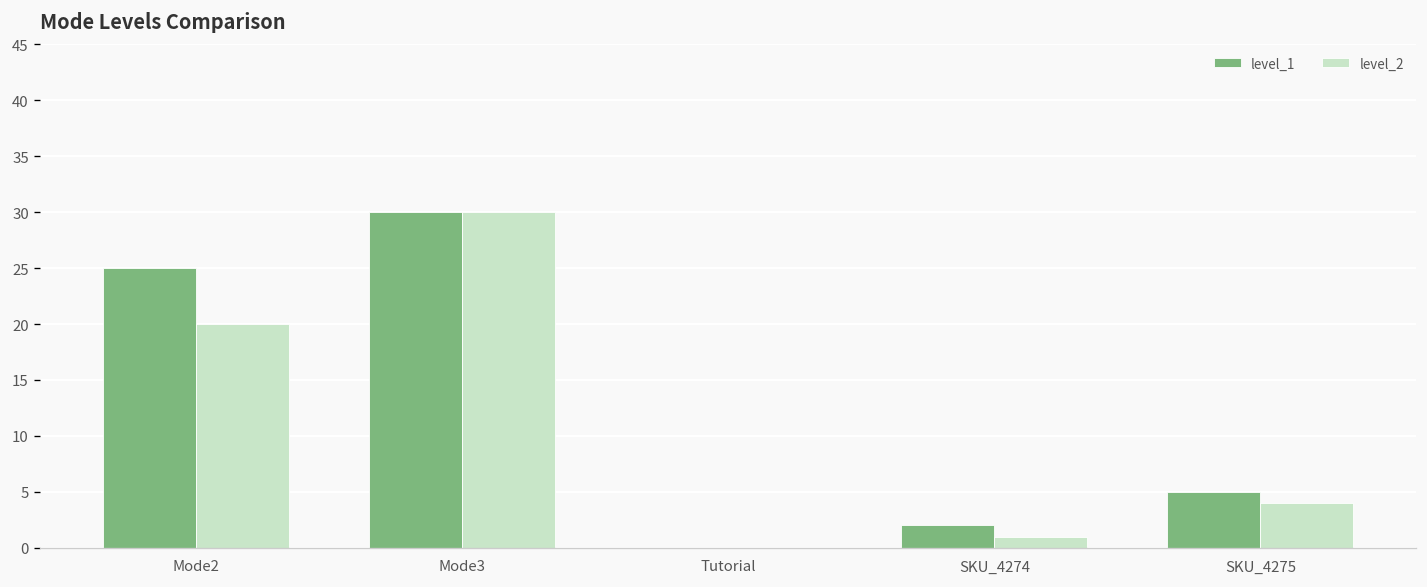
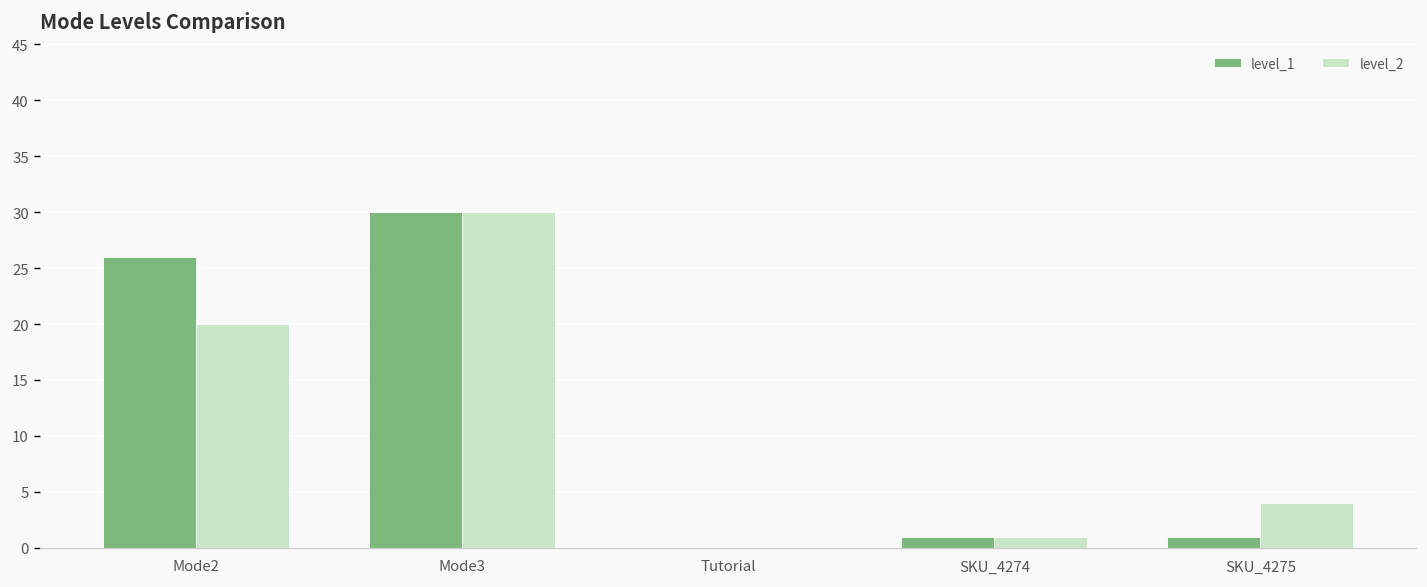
level_1, Mode2: 25 -> 26
level_1, SKU_4274: 2 -> 1
level_1, SKU_4275: 5 -> 1
